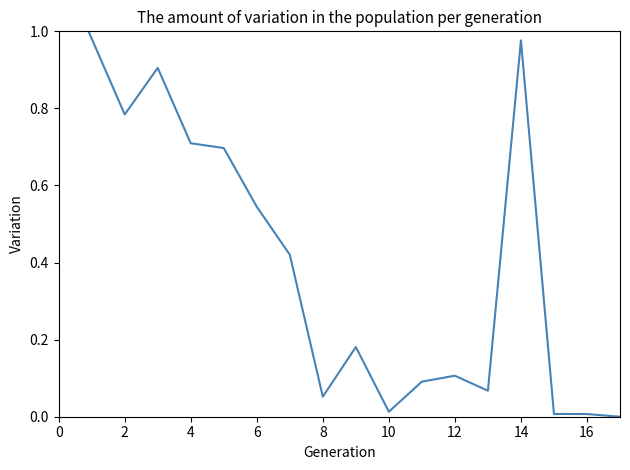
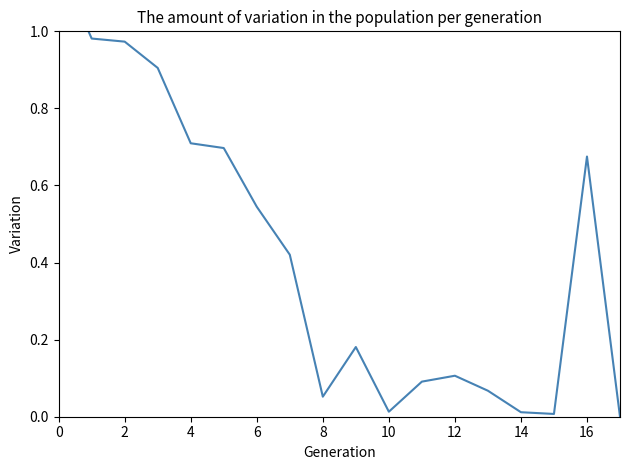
2: 0.78 -> 0.97
14: 0.98 -> 0.01
16: 0.01 -> 0.68
